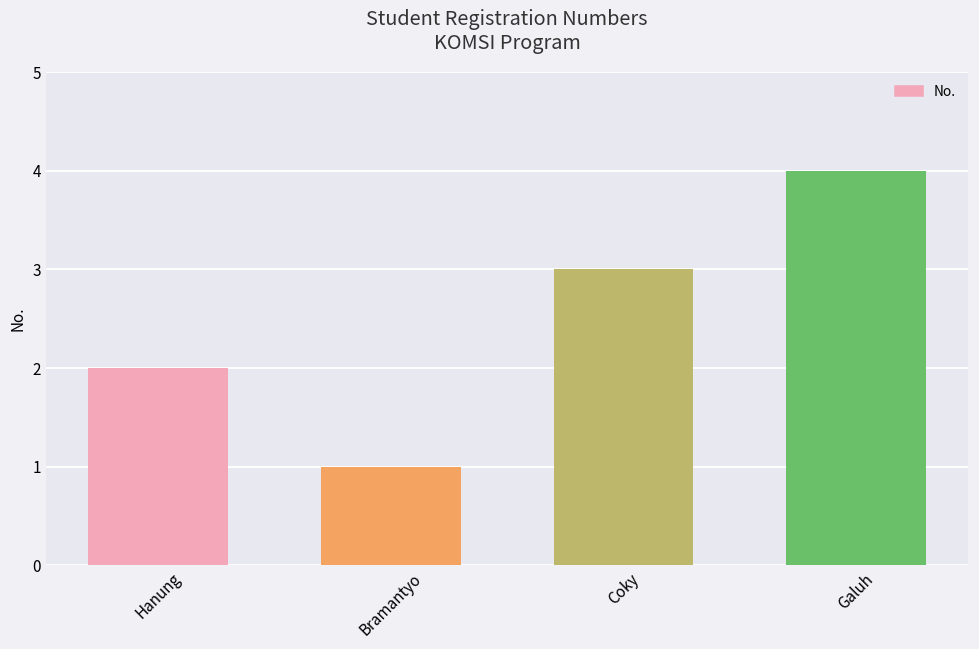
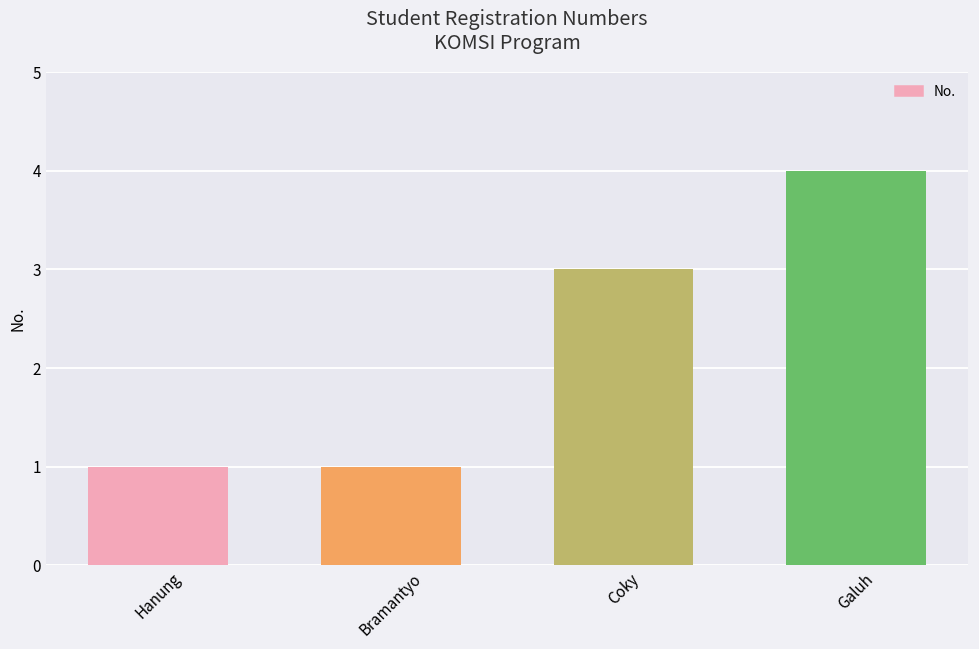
Hanung: 2 -> 1
